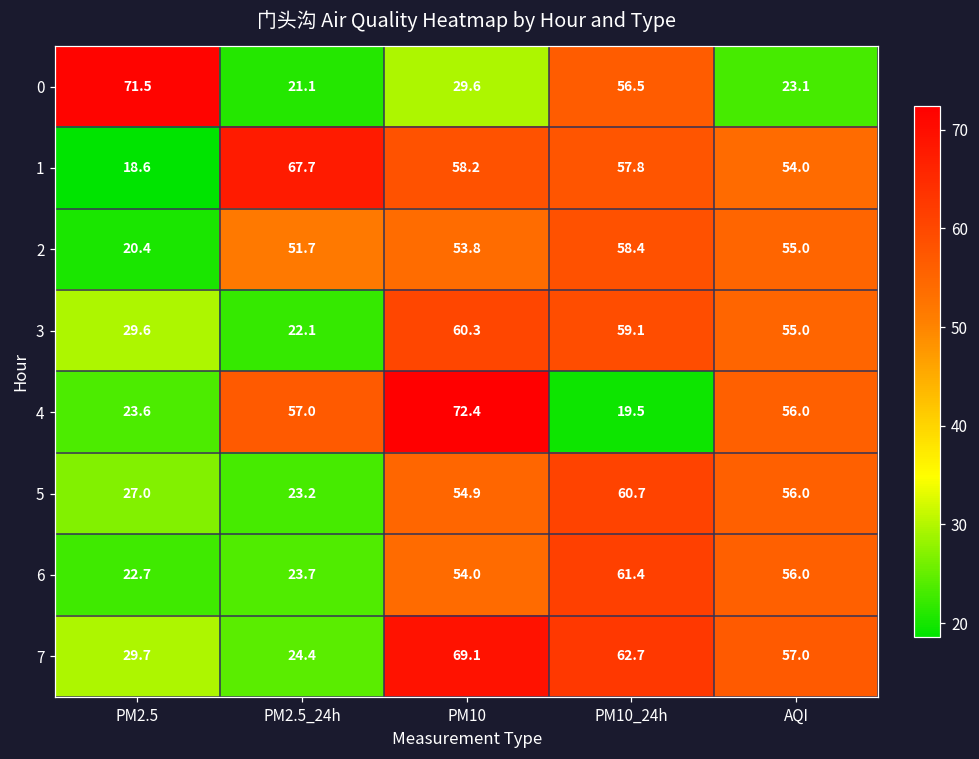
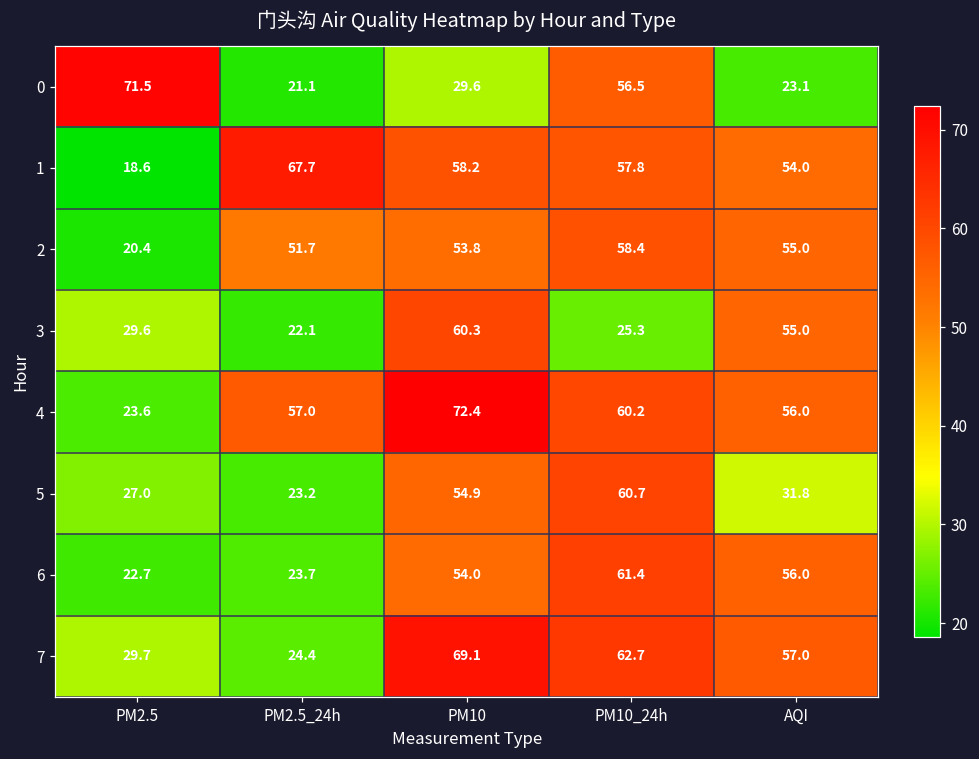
3, PM10_24h: 59.1 -> 25.3
4, PM10_24h: 19.5 -> 60.2
5, AQI: 56.0 -> 31.8
